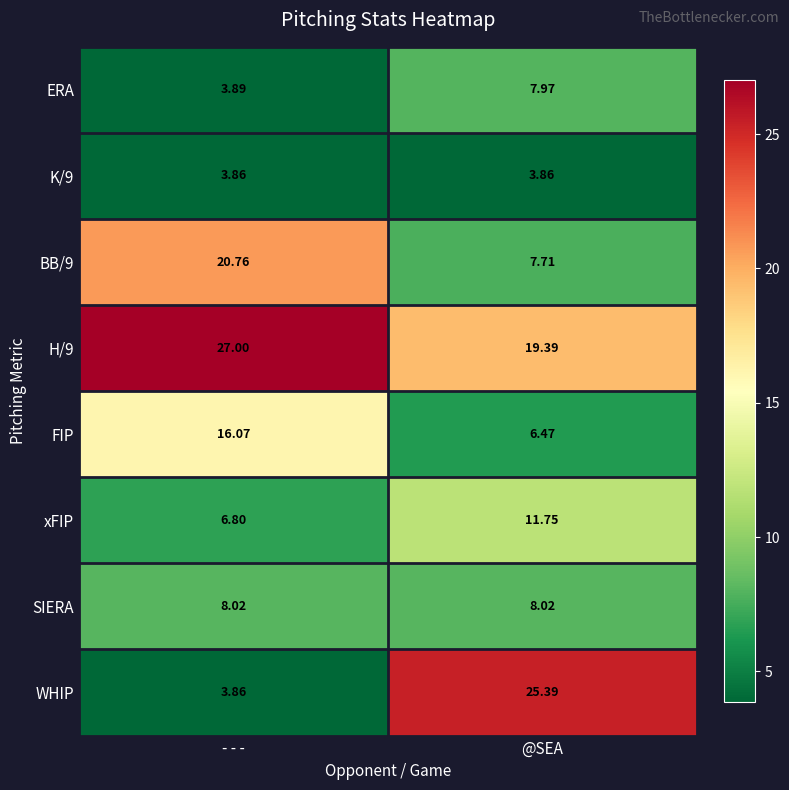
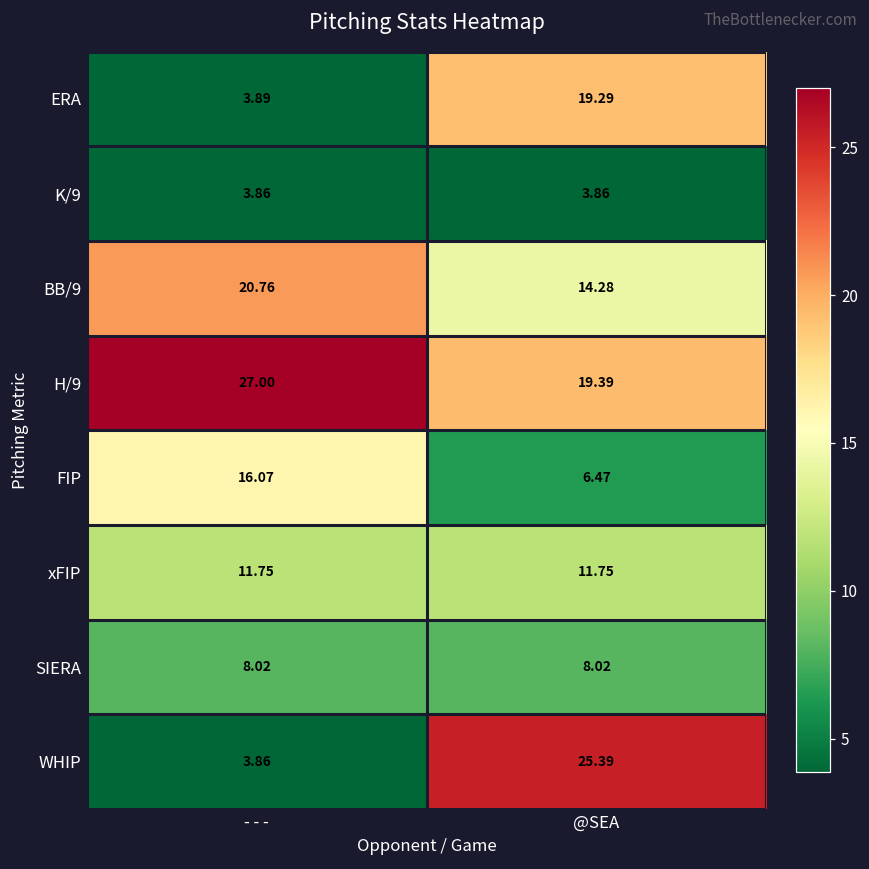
ERA, @SEA: 7.97 -> 19.29
BB/9, @SEA: 7.71 -> 14.28
xFIP, - - -: 6.80 -> 11.75
